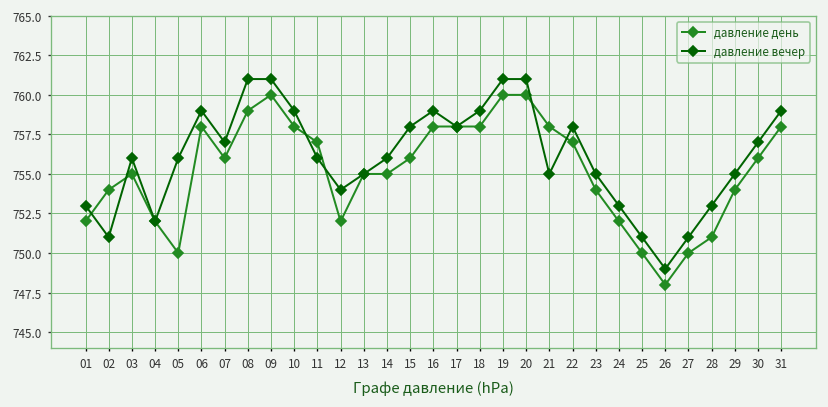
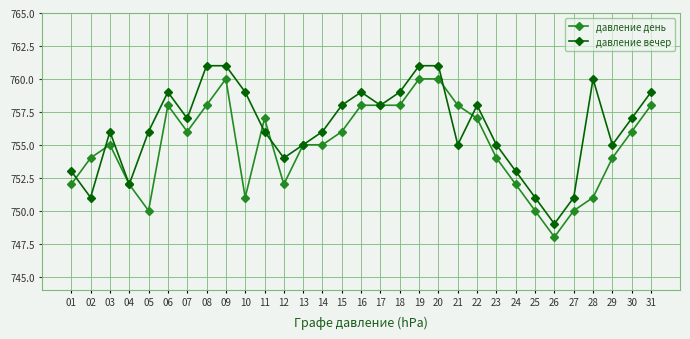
давление день, 08: 759 -> 758
давление день, 10: 758 -> 751
давление вечер, 28: 753 -> 760
